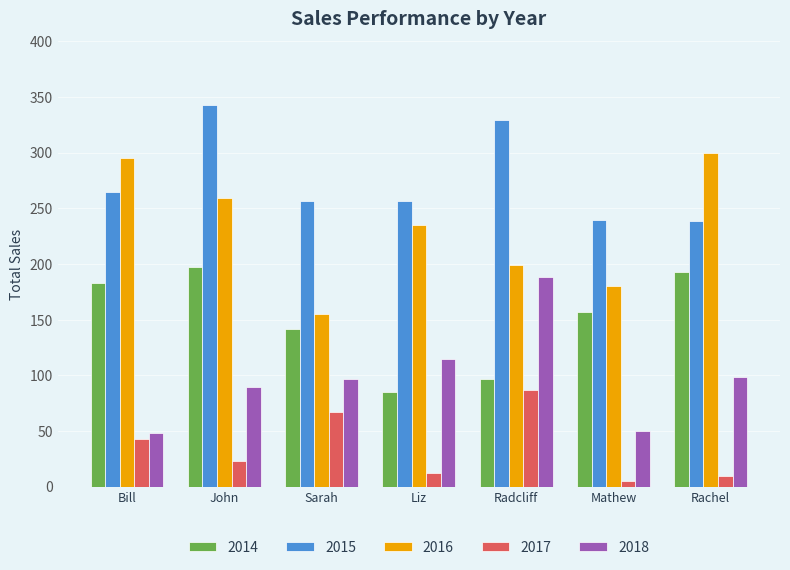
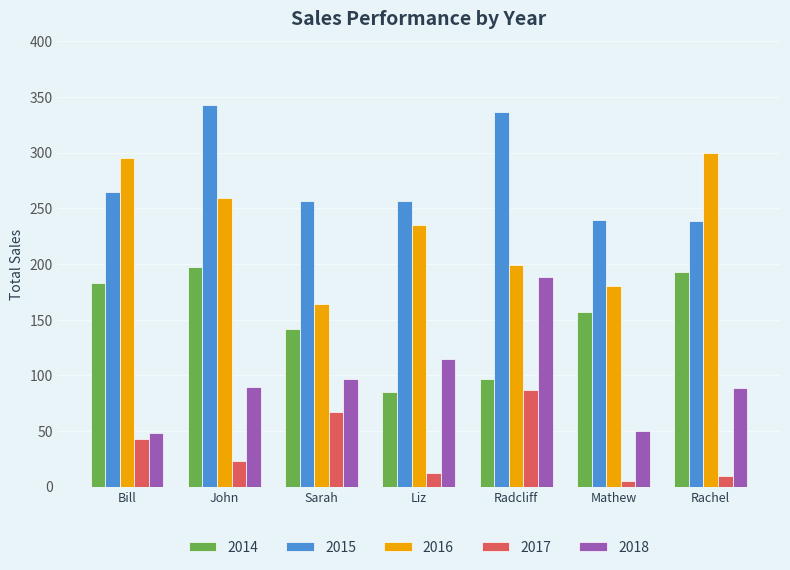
2016, Sarah: 155 -> 164
2015, Radcliff: 329 -> 337
2018, Rachel: 99 -> 89
